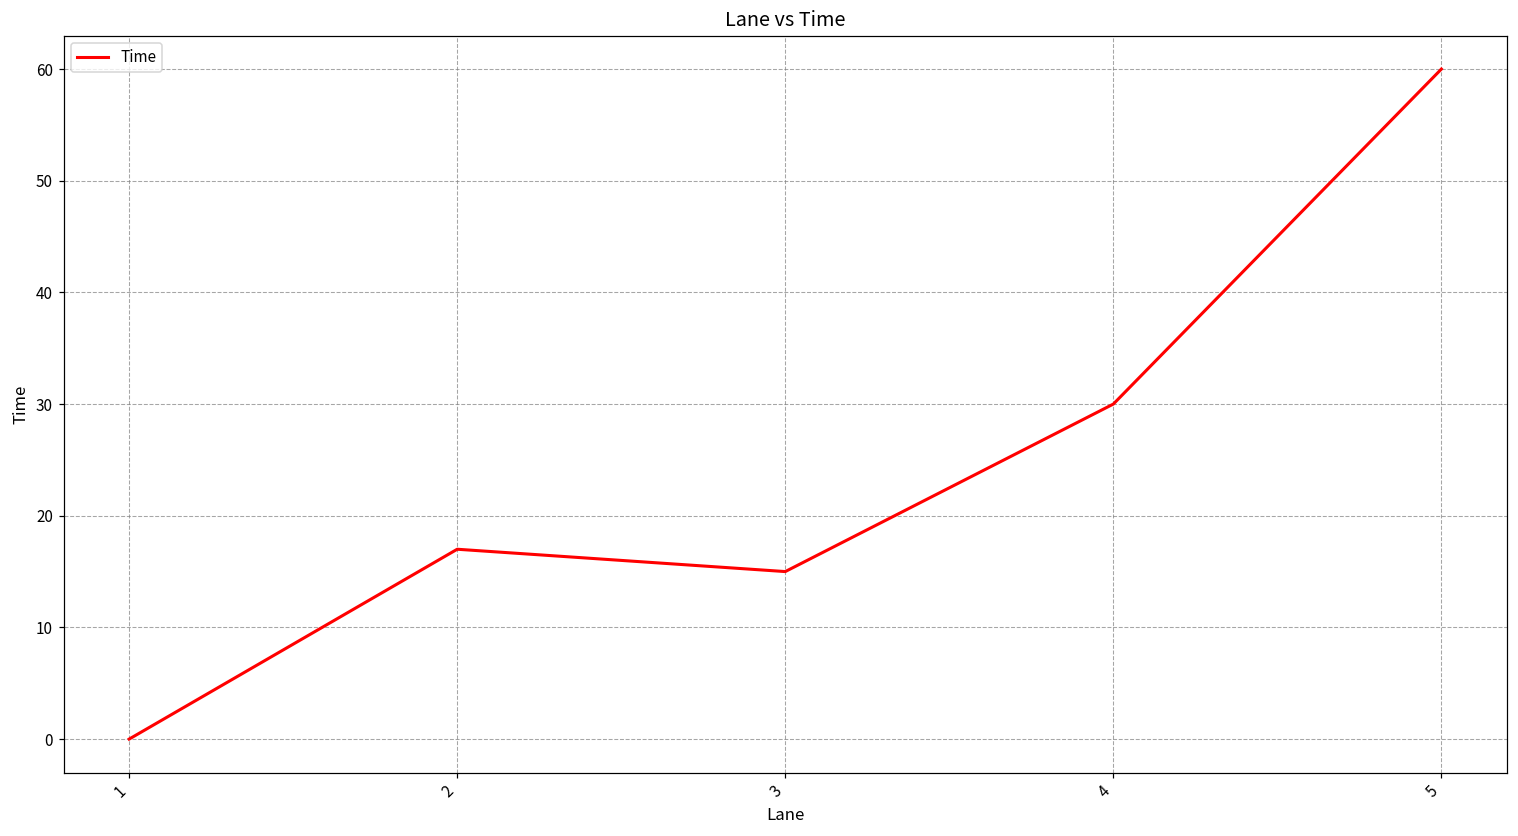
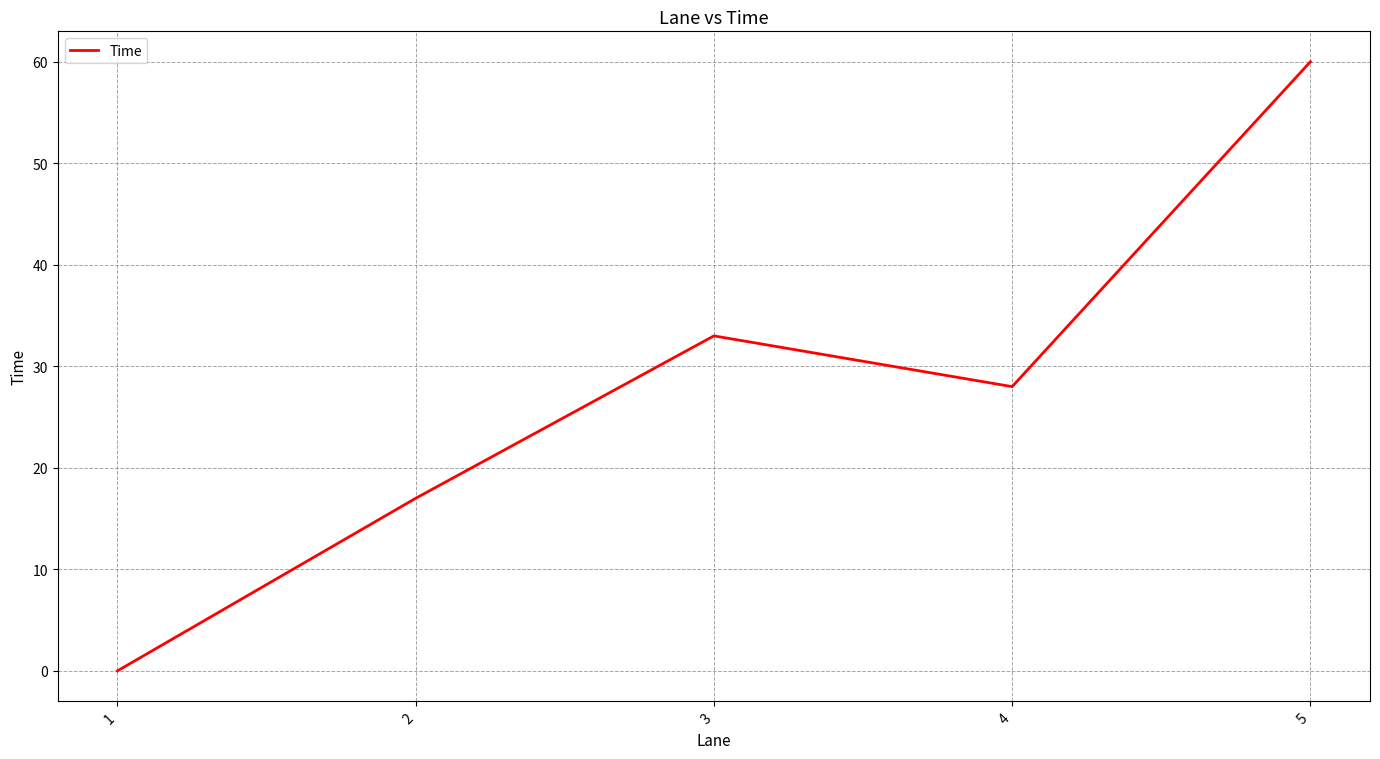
3: 15 -> 33
4: 30 -> 28
